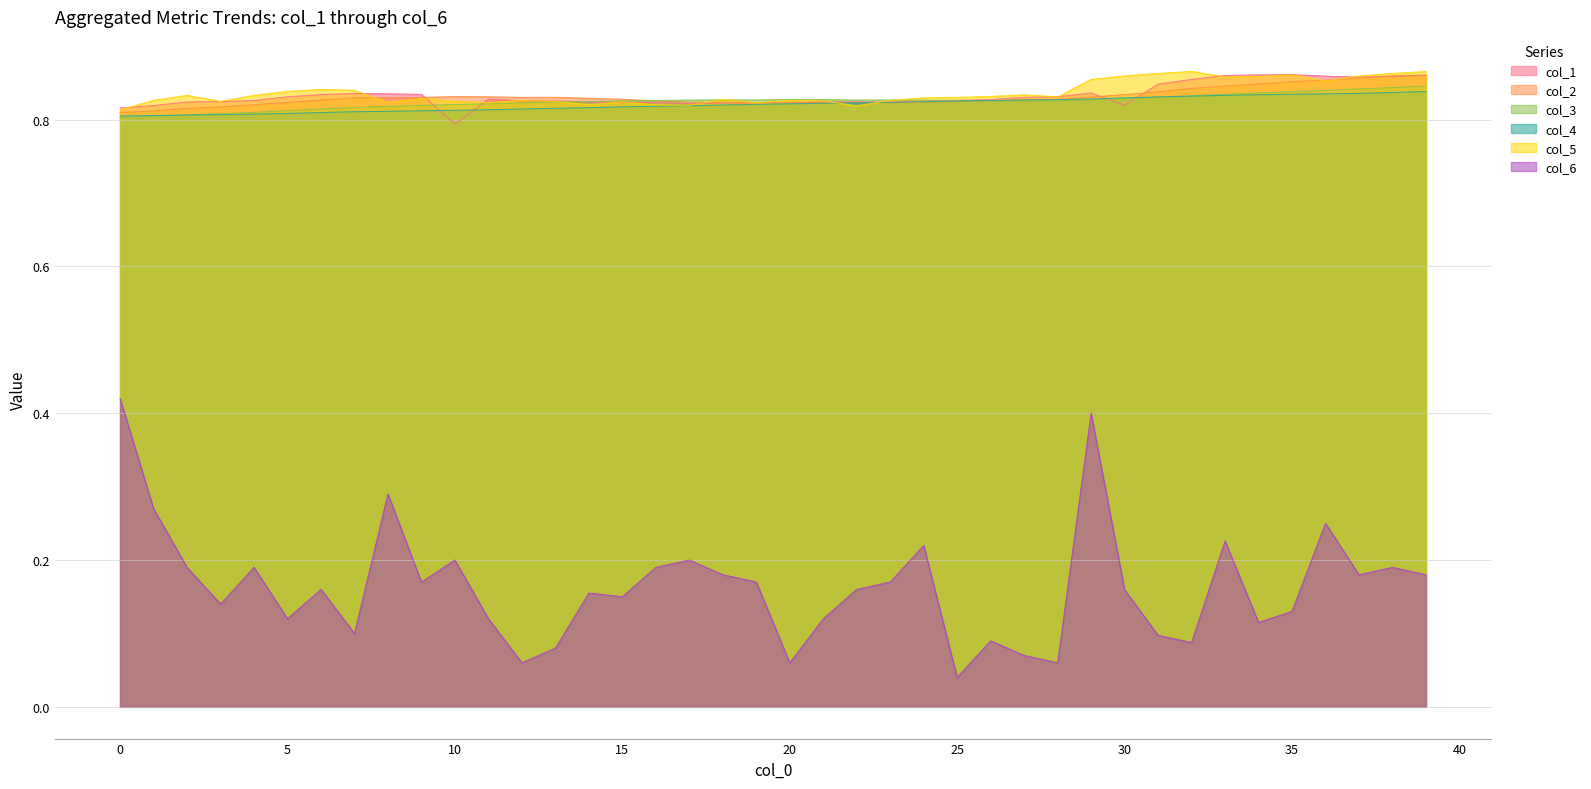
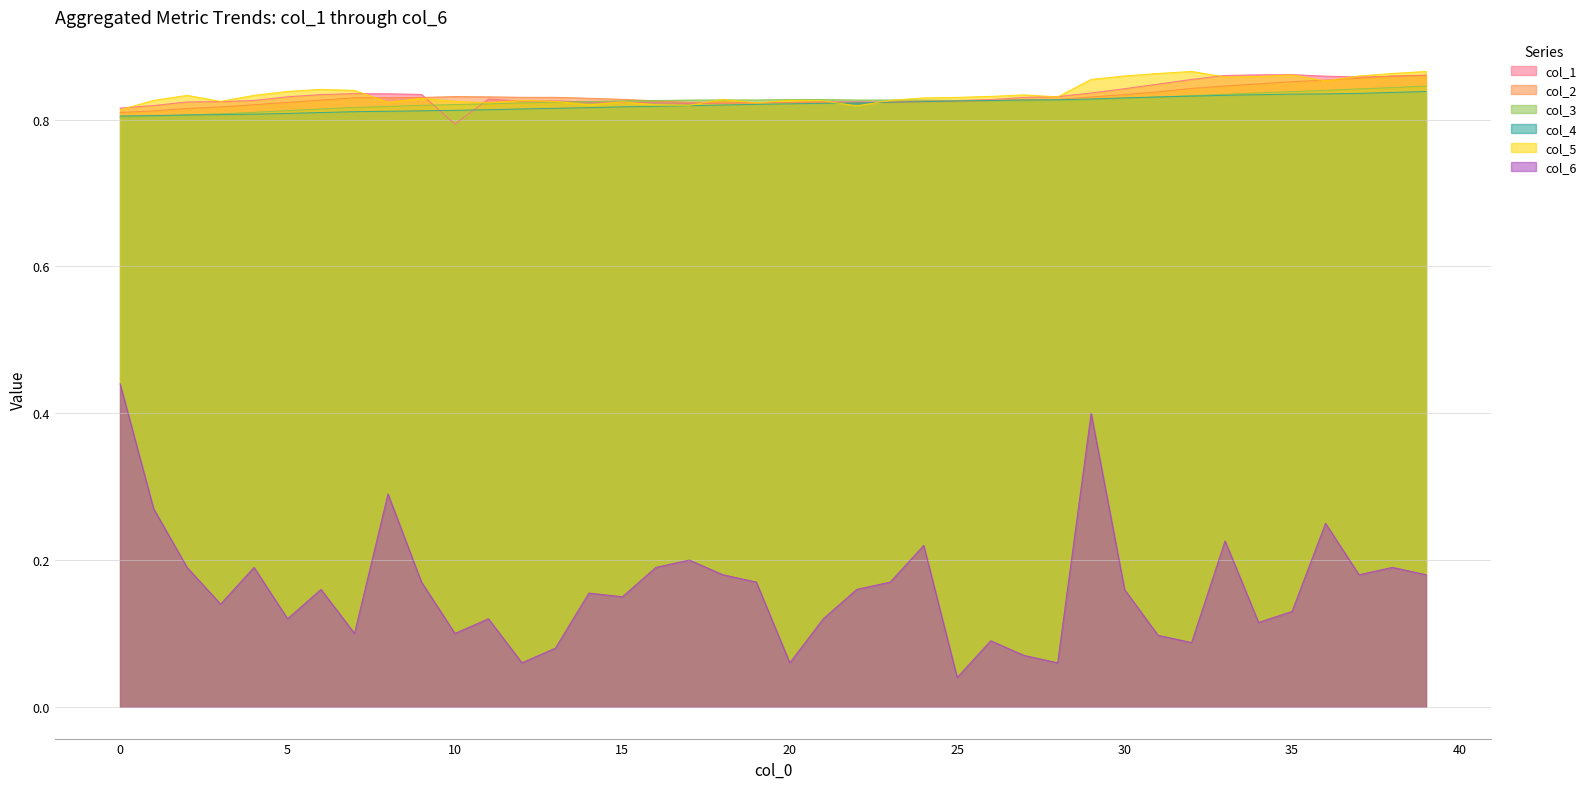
col_6, 0: 0.42 -> 0.44
col_6, 10: 0.2 -> 0.1
col_1, 30: 0.82 -> 0.84
